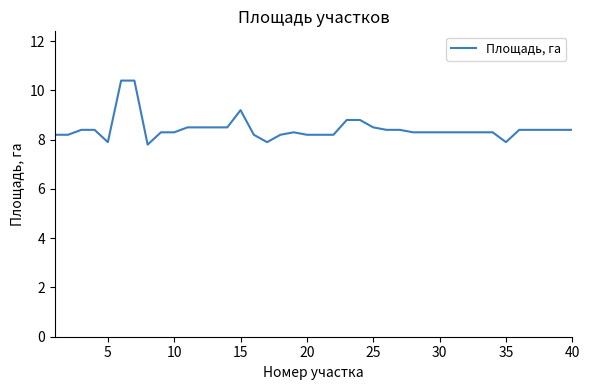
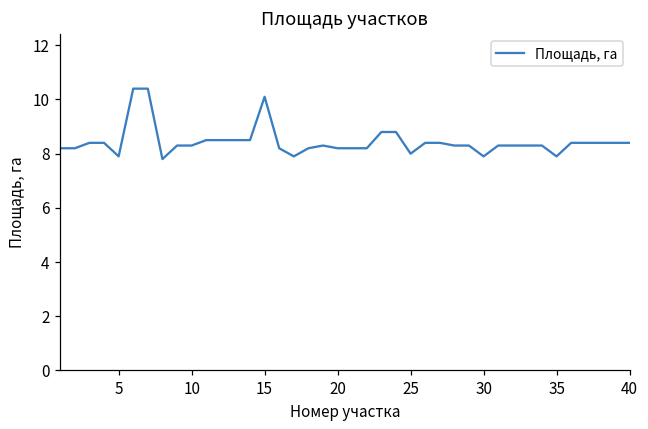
15: 9.2 -> 10.1
25: 8.5 -> 8.0
30: 8.3 -> 7.9
